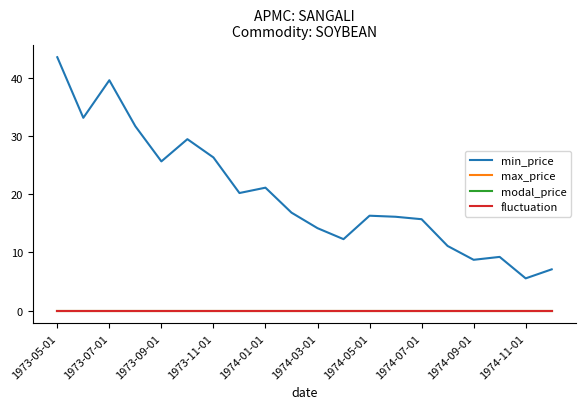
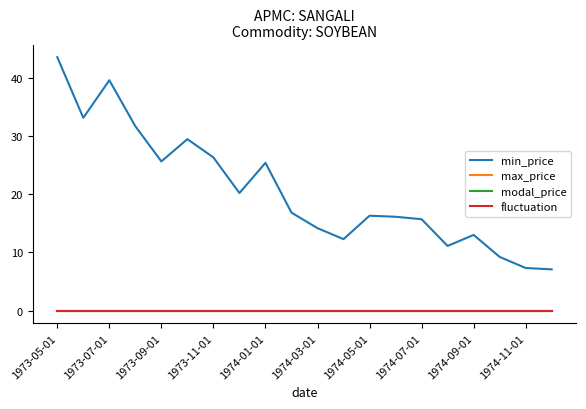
min_price, 1974-01-01: 21 -> 25
min_price, 1974-09-01: 9 -> 13
min_price, 1974-11-01: 6 -> 7
